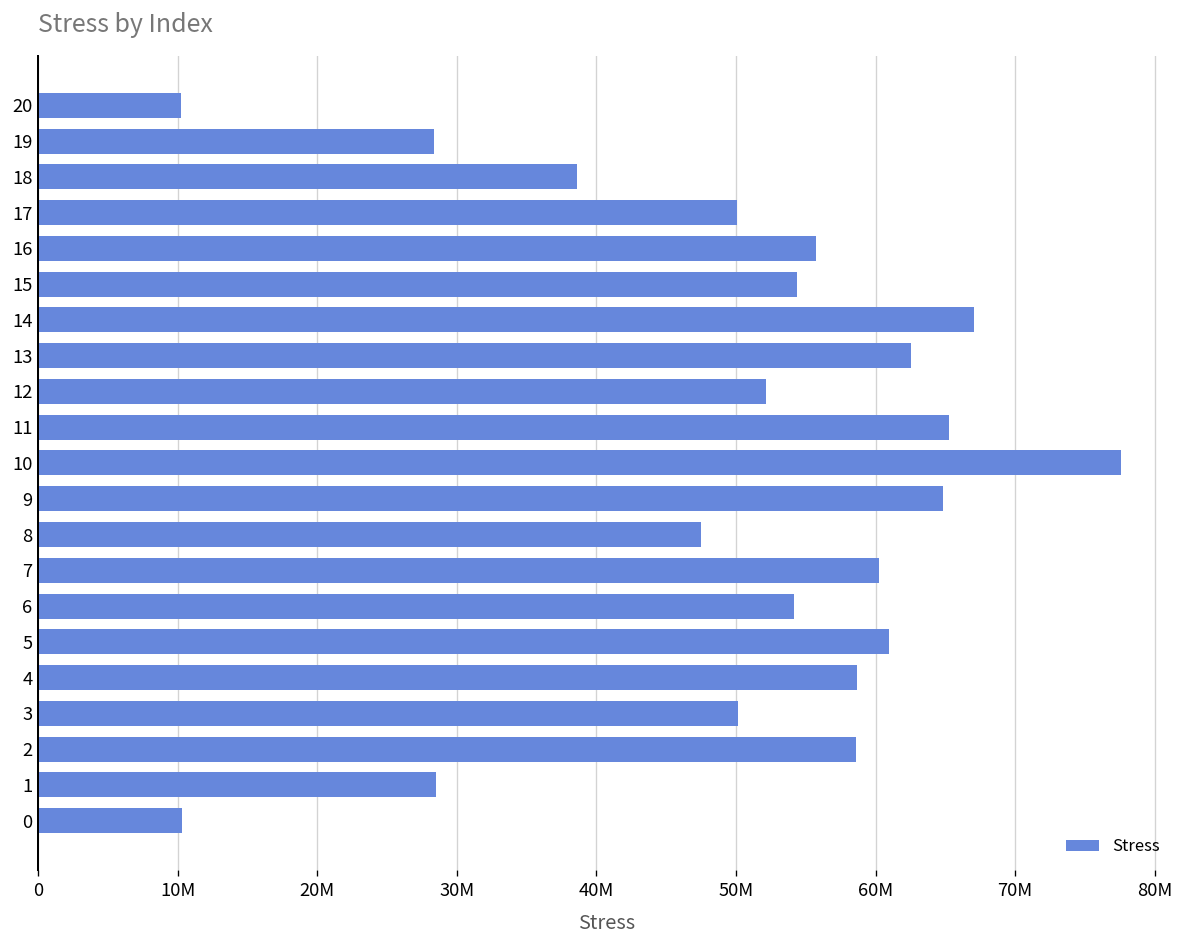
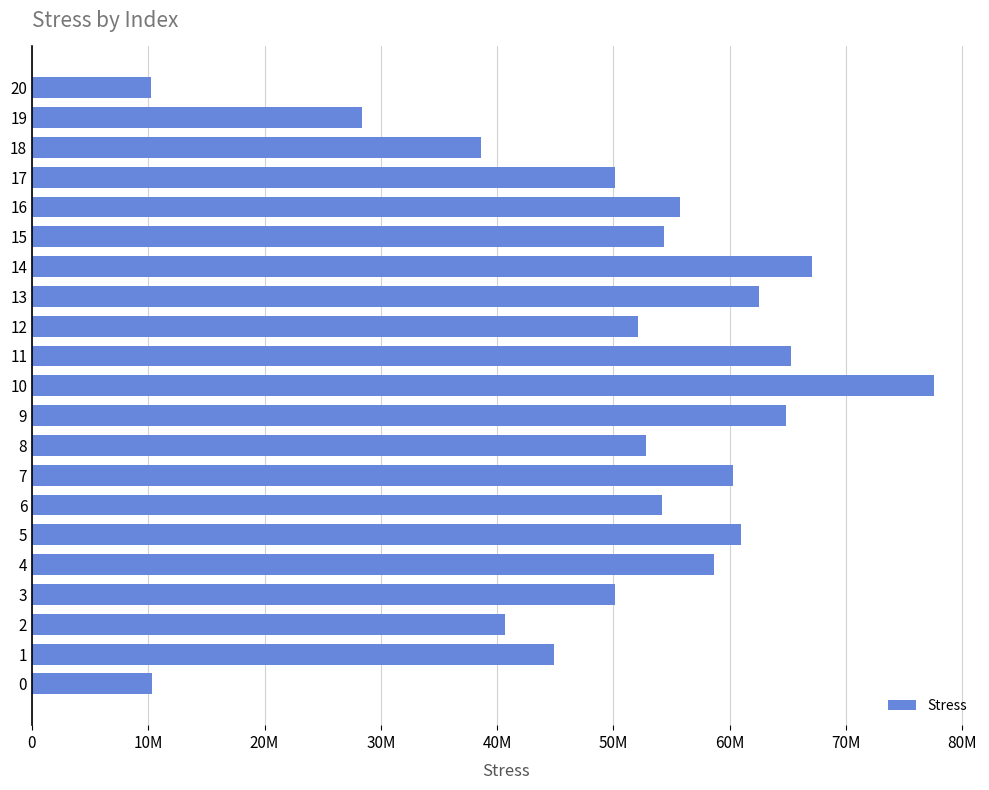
8: 47500000 -> 52800000
2: 58600000 -> 40700000
1: 28500000 -> 44900000
